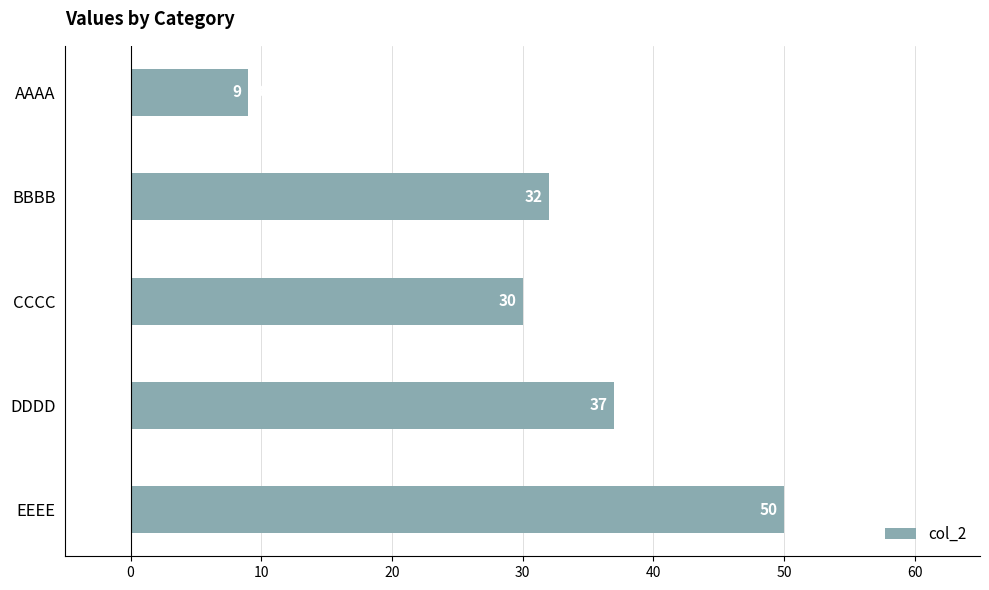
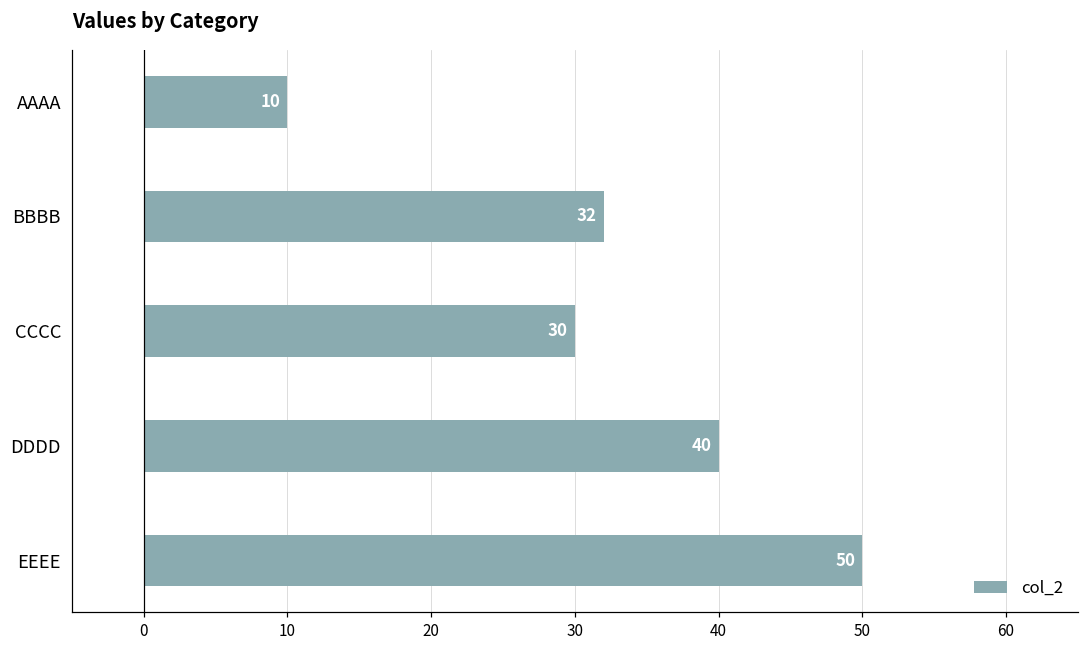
AAAA: 9 -> 10
DDDD: 37 -> 40
